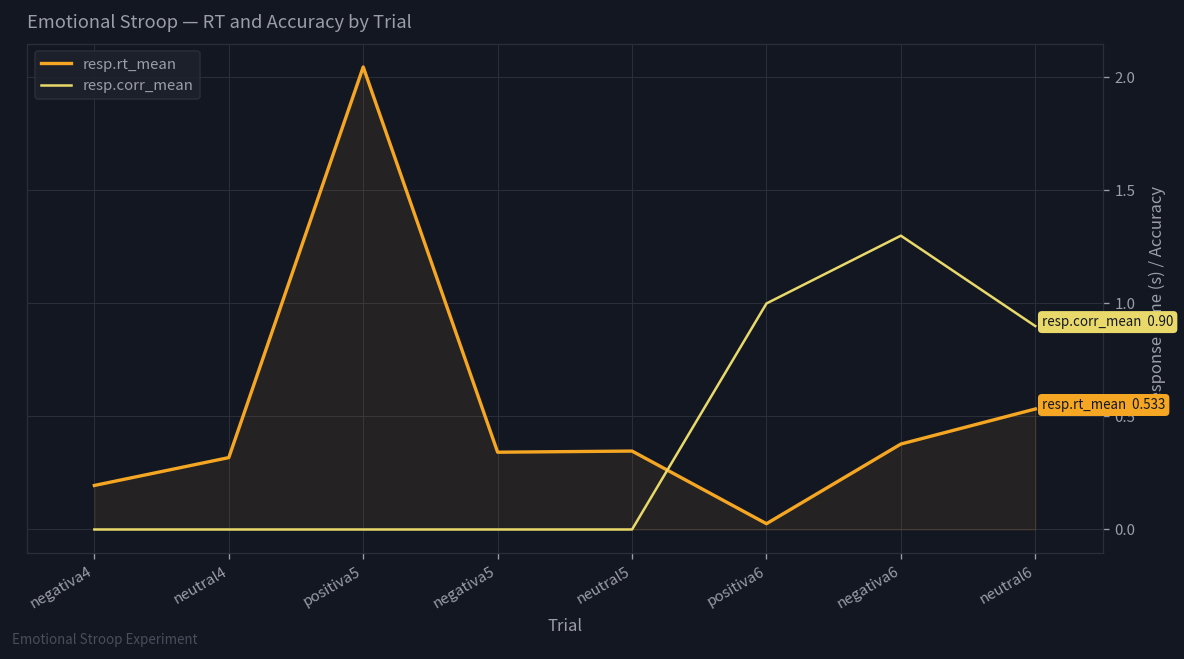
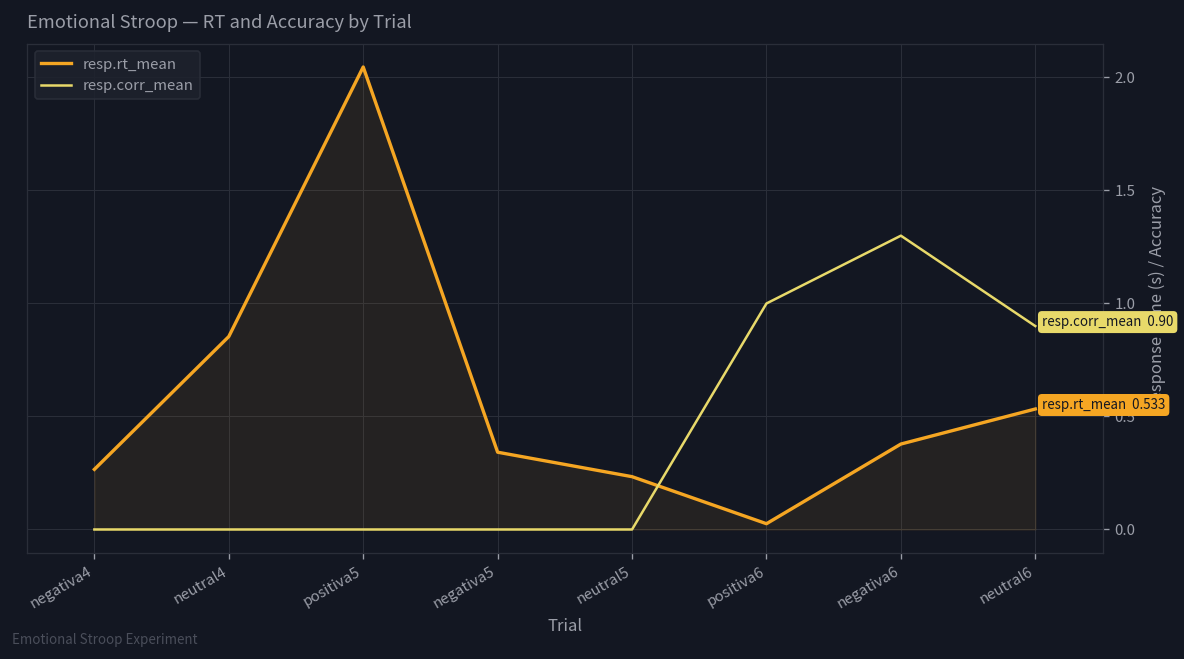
resp.rt_mean, negativa4: 0.19 -> 0.27
resp.rt_mean, neutral4: 0.32 -> 0.85
resp.rt_mean, neutral5: 0.35 -> 0.23
